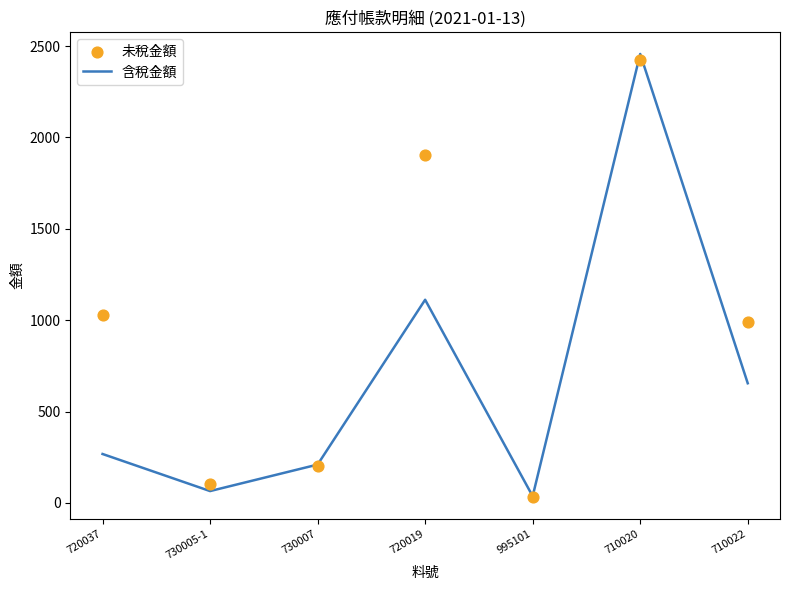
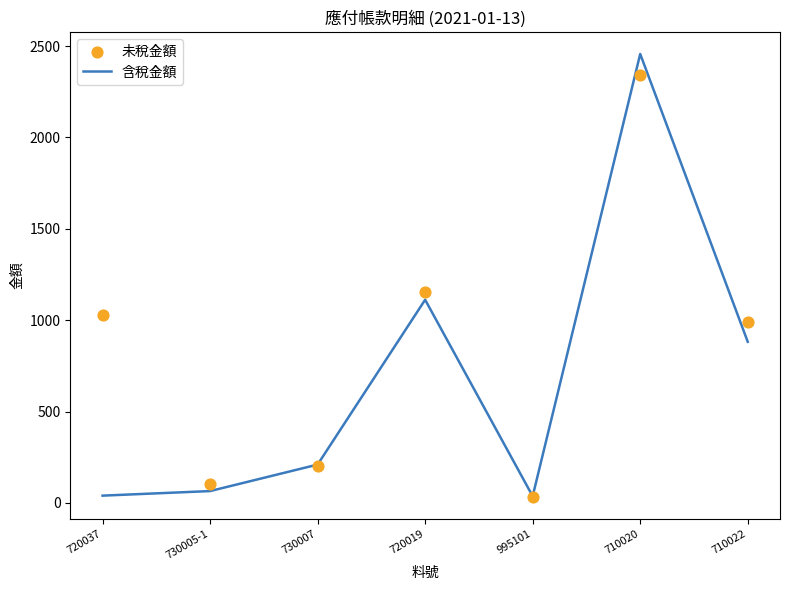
含稅金額, 720037: 270 -> 40
未稅金額, 720019: 1900 -> 1160
未稅金額, 710020: 2420 -> 2340
含稅金額, 710022: 660 -> 880
